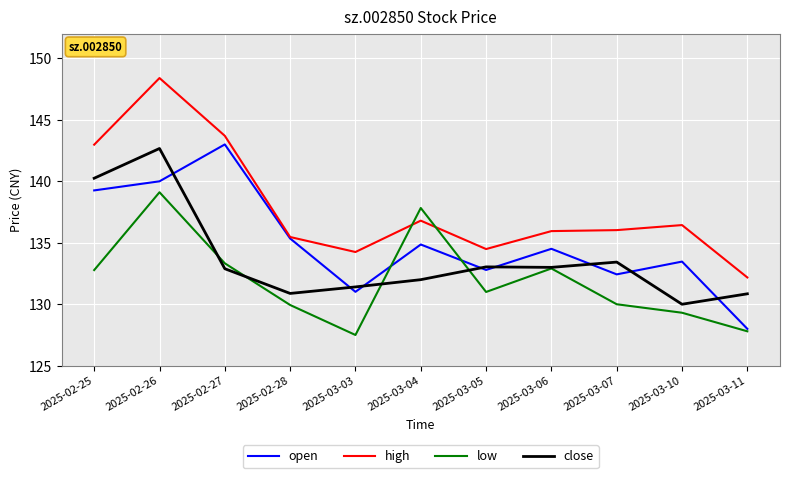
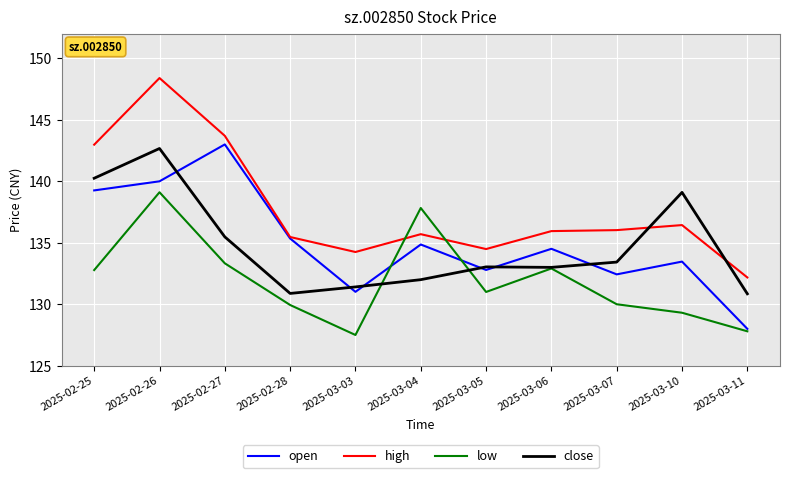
close, 2025-02-27: 132.9 -> 135.5
high, 2025-03-04: 136.8 -> 135.7
close, 2025-03-10: 130.0 -> 139.1
